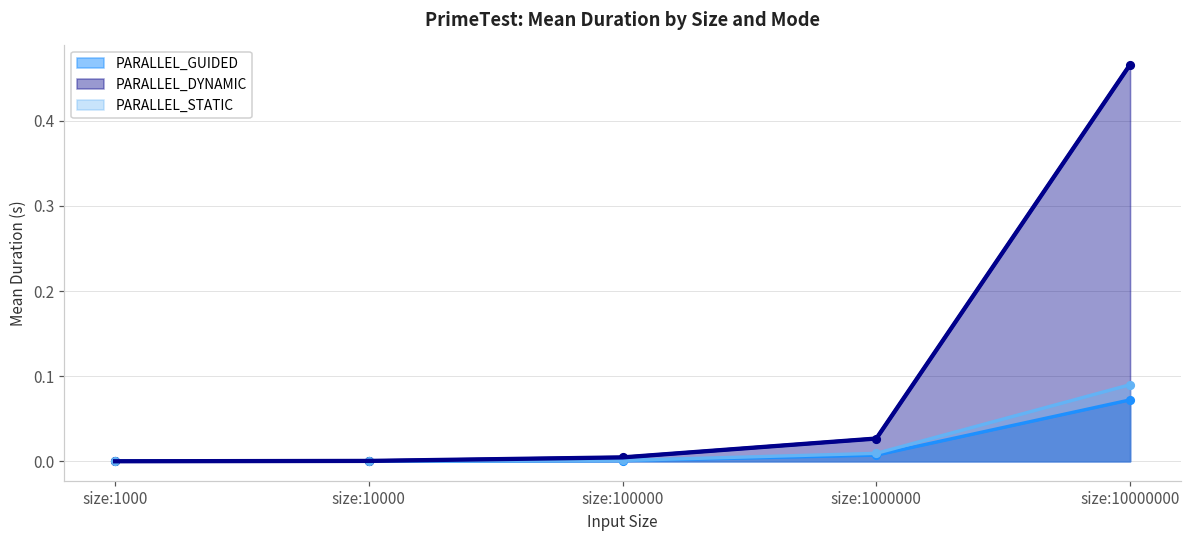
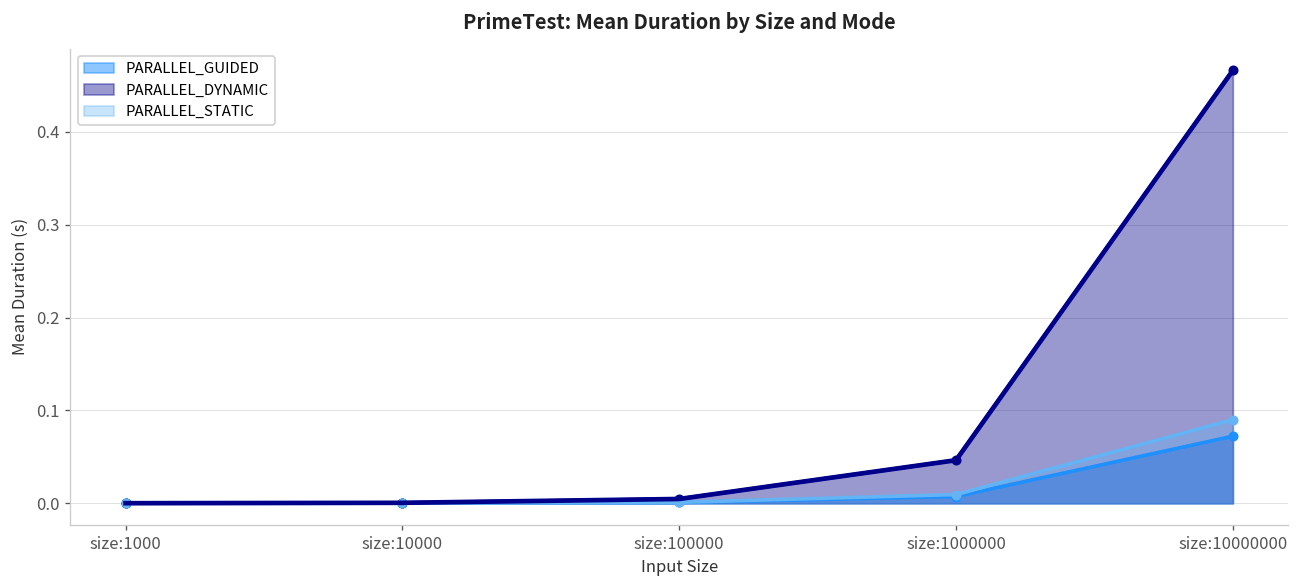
PARALLEL_DYNAMIC, size:1000000: 0.03 -> 0.05
